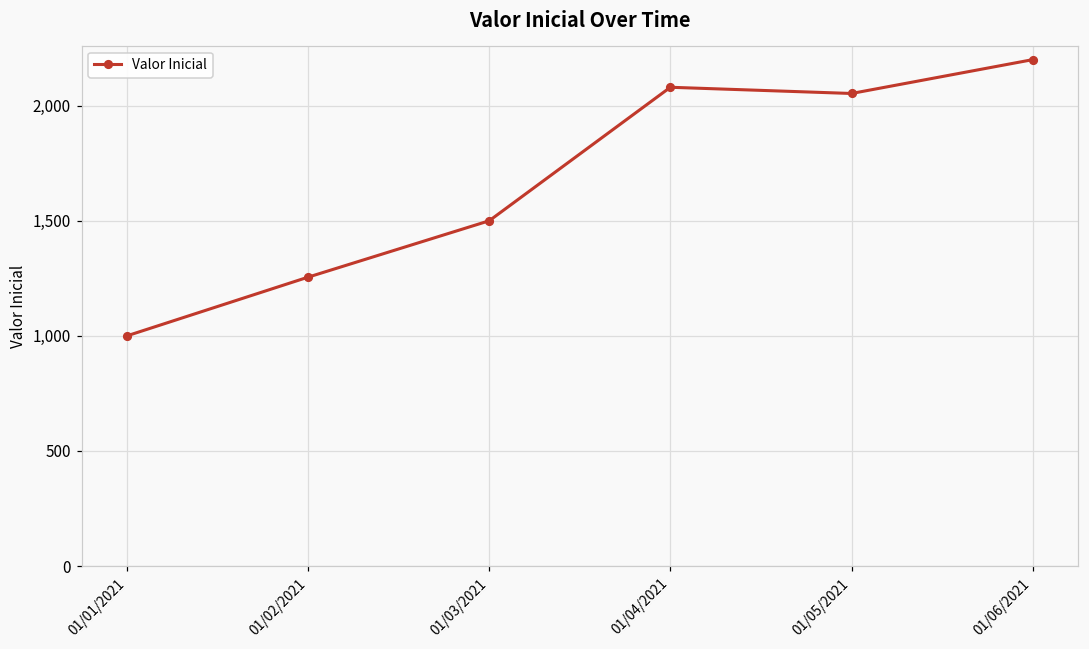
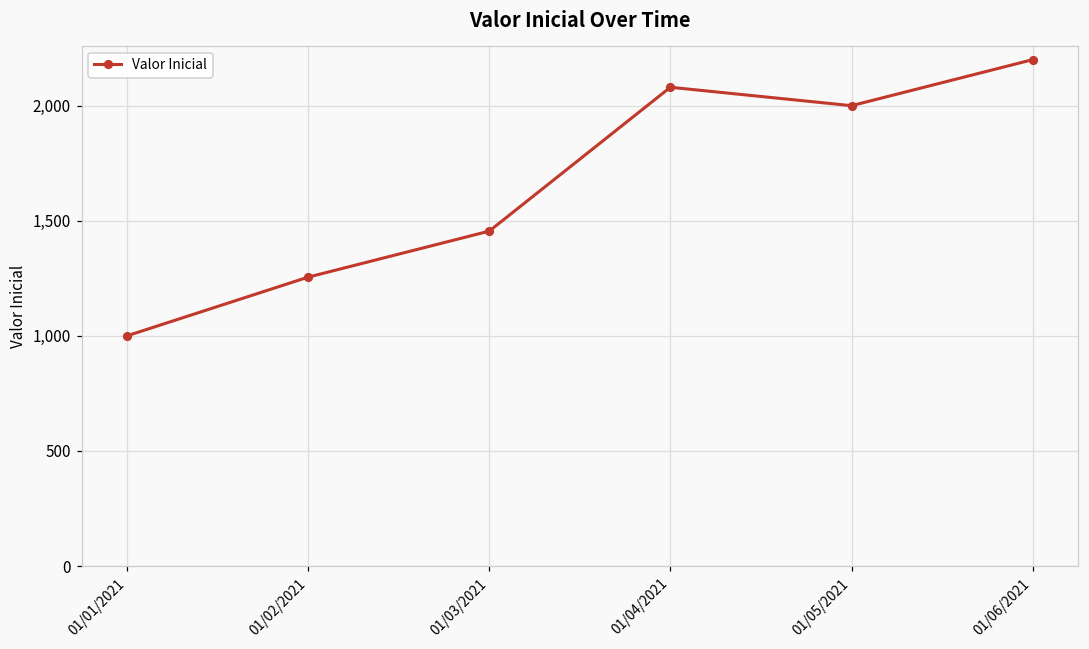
01/03/2021: 1,500 -> 1,460
01/05/2021: 2,050 -> 2,000
